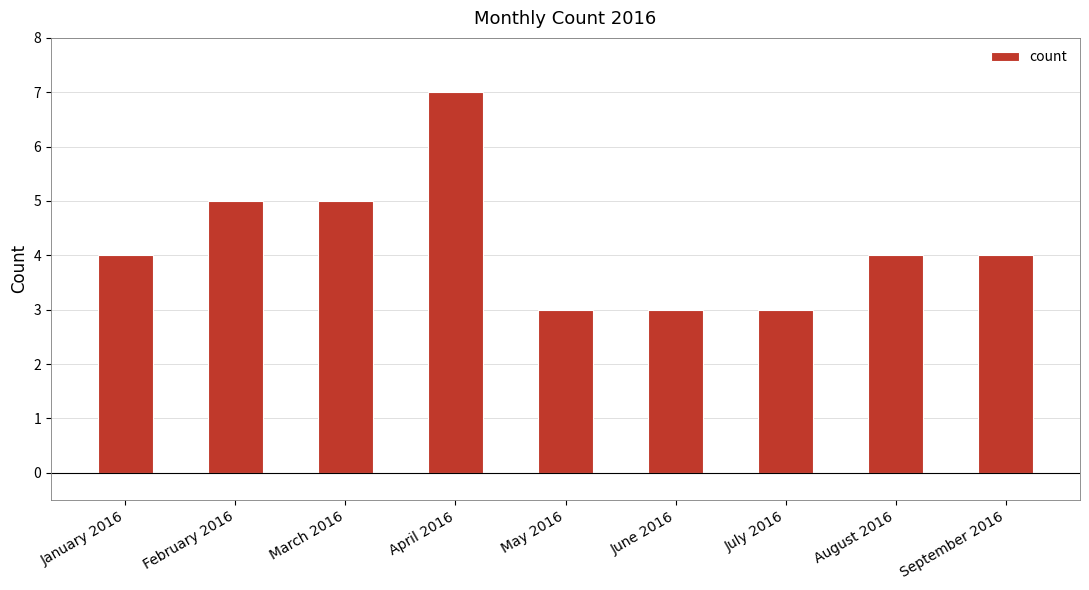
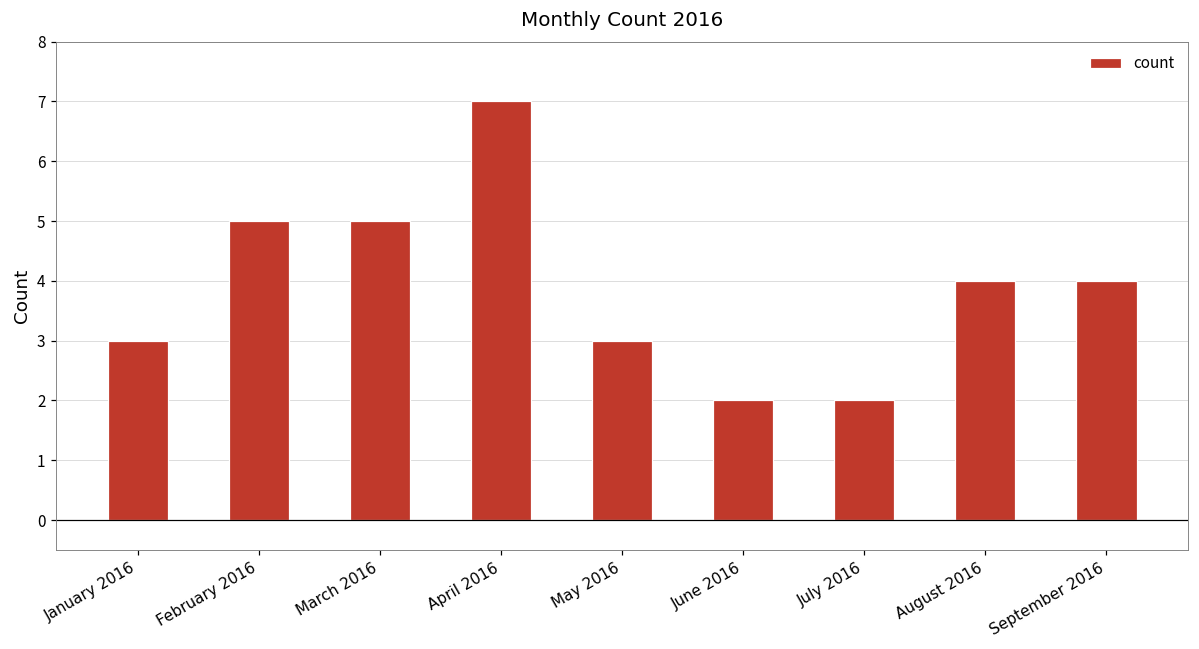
January 2016: 4 -> 3
June 2016: 3 -> 2
July 2016: 3 -> 2
